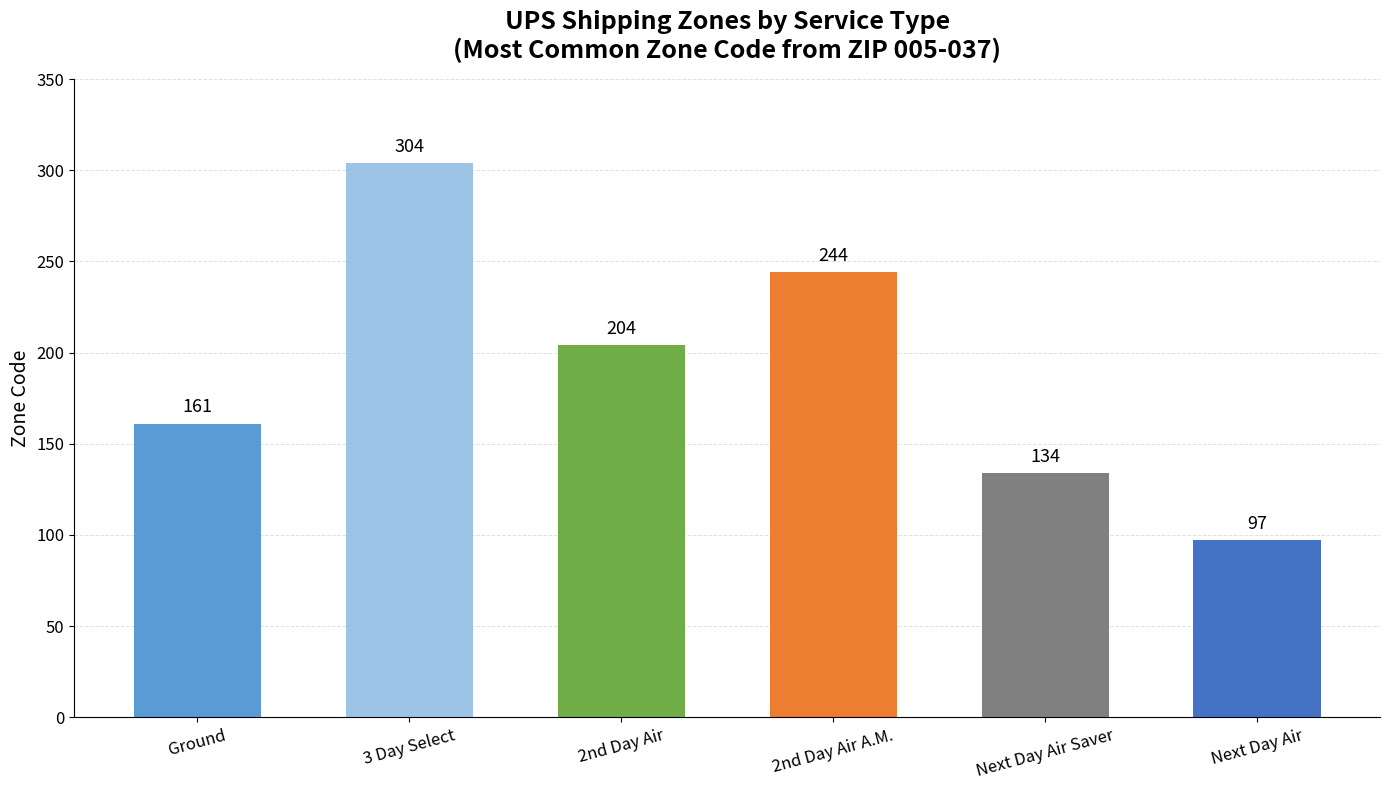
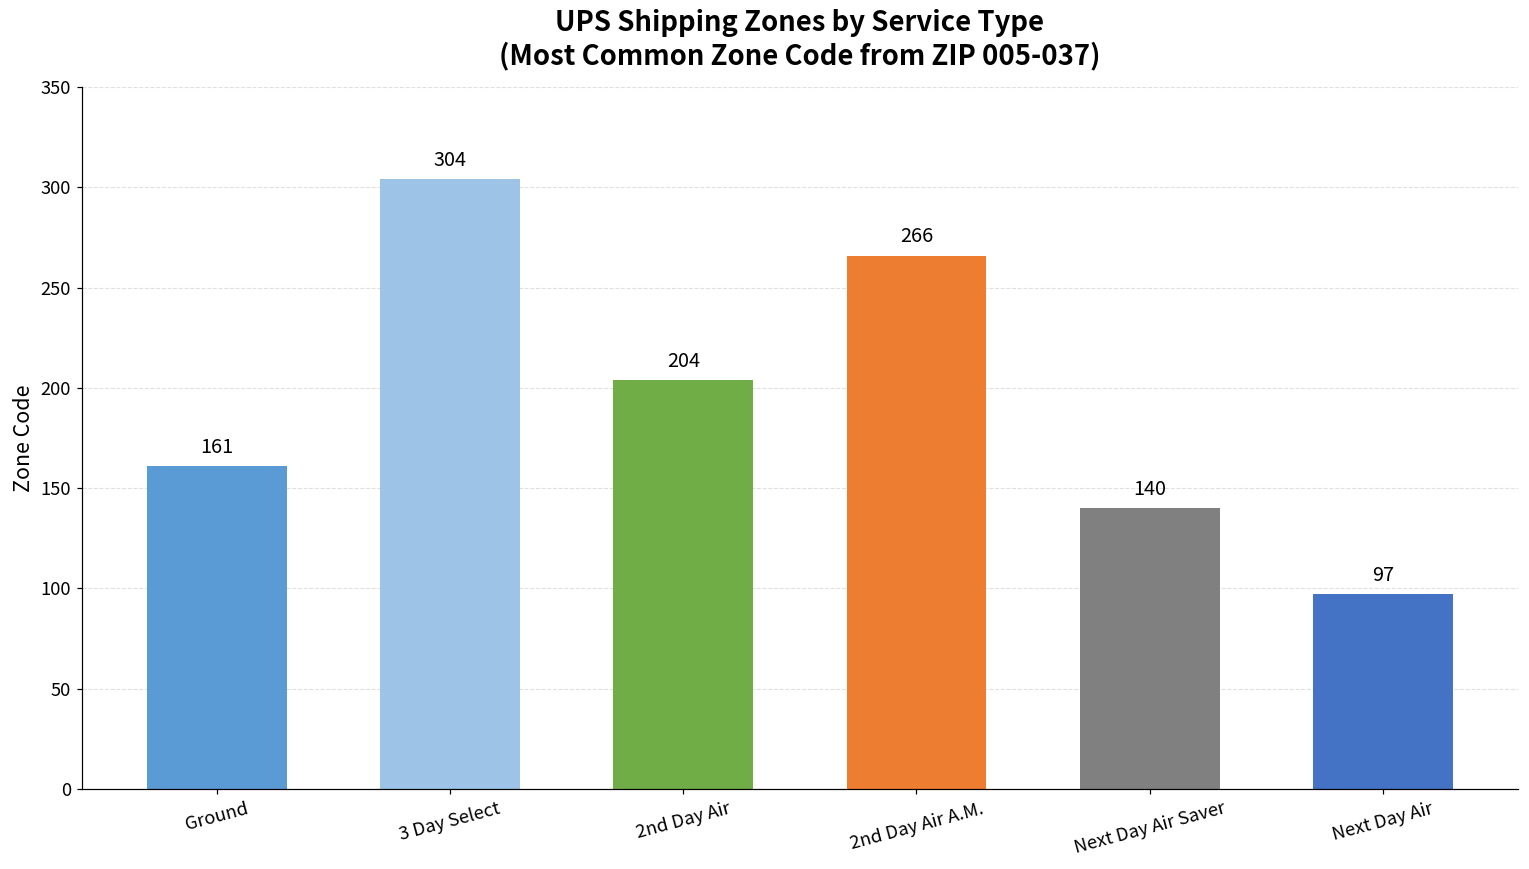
2nd Day Air A.M.: 244 -> 266
Next Day Air Saver: 134 -> 140
